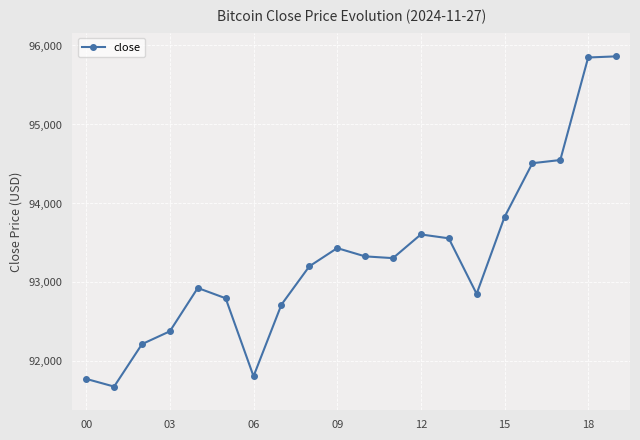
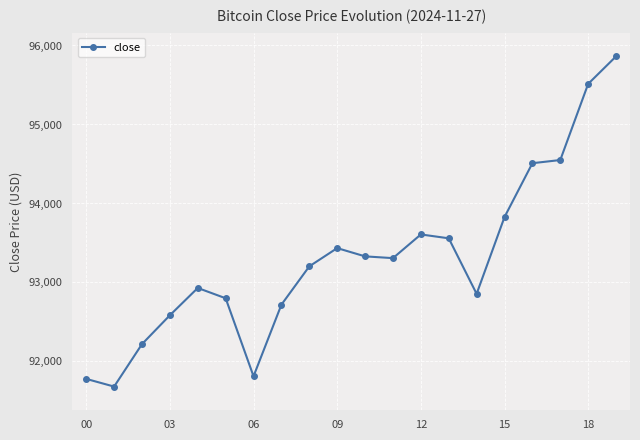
03: 92,400 -> 92,600
18: 95,800 -> 95,500
